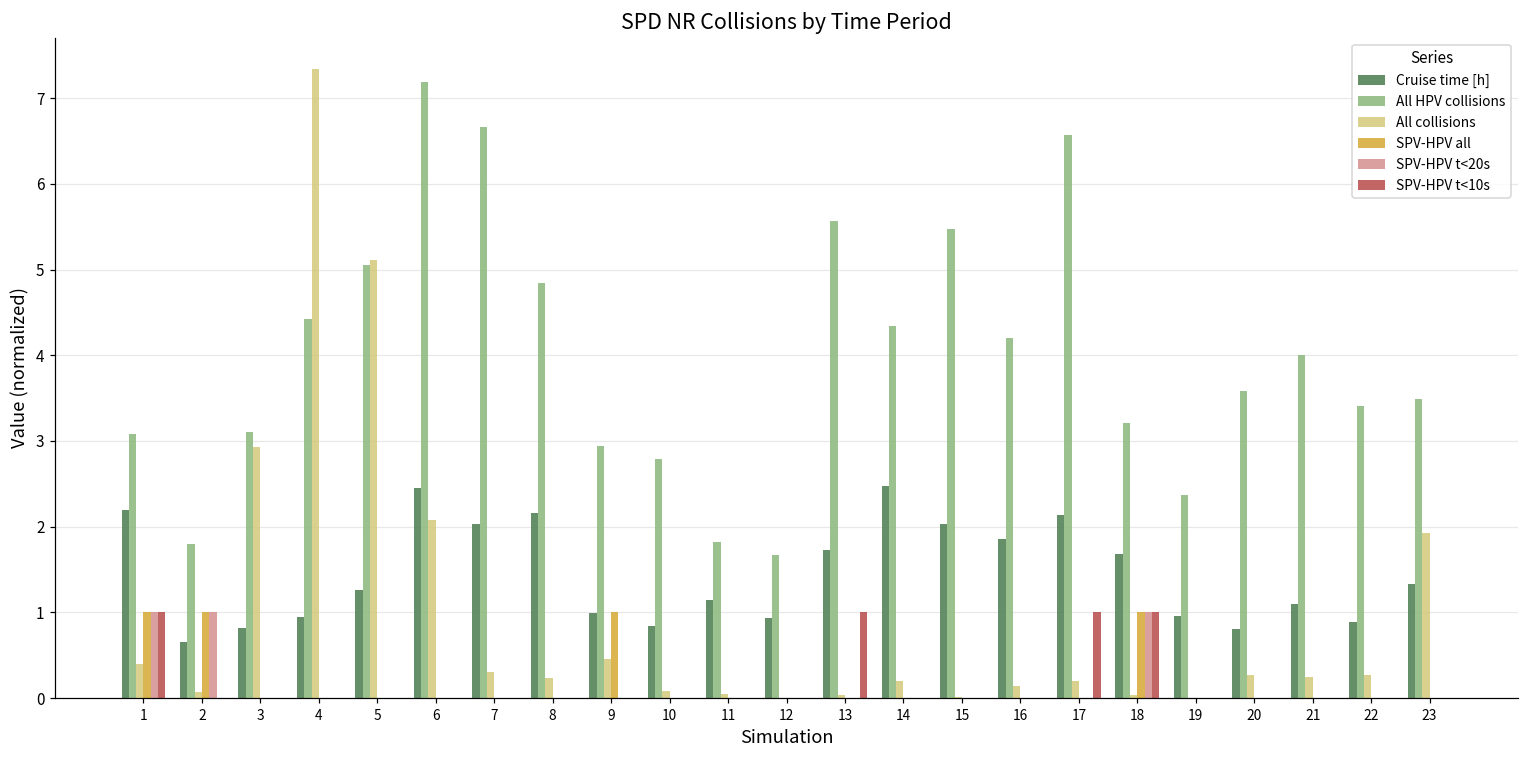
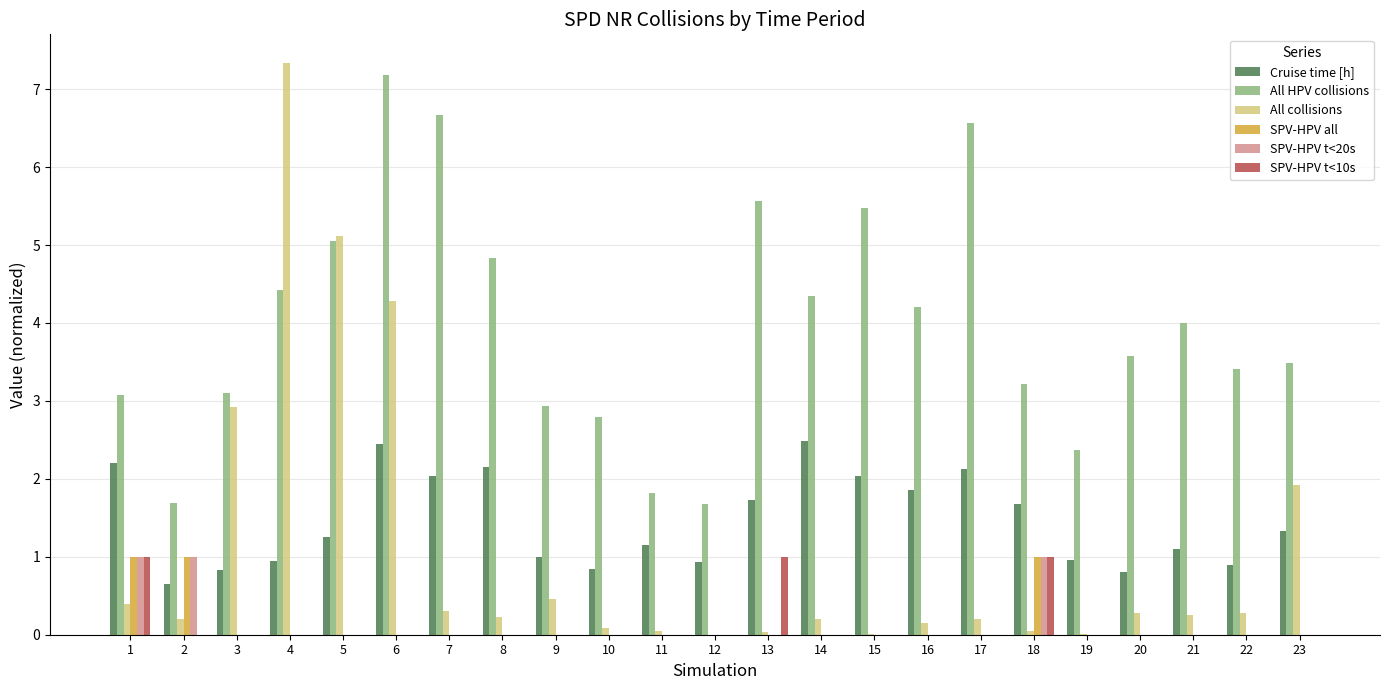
All HPV collisions, 2: 1.8 -> 1.7
All collisions, 2: 0.1 -> 0.2
All collisions, 6: 2.1 -> 4.3
SPV-HPV all, 9: 1 -> 0
SPV-HPV t<10s, 17: 1 -> 0
